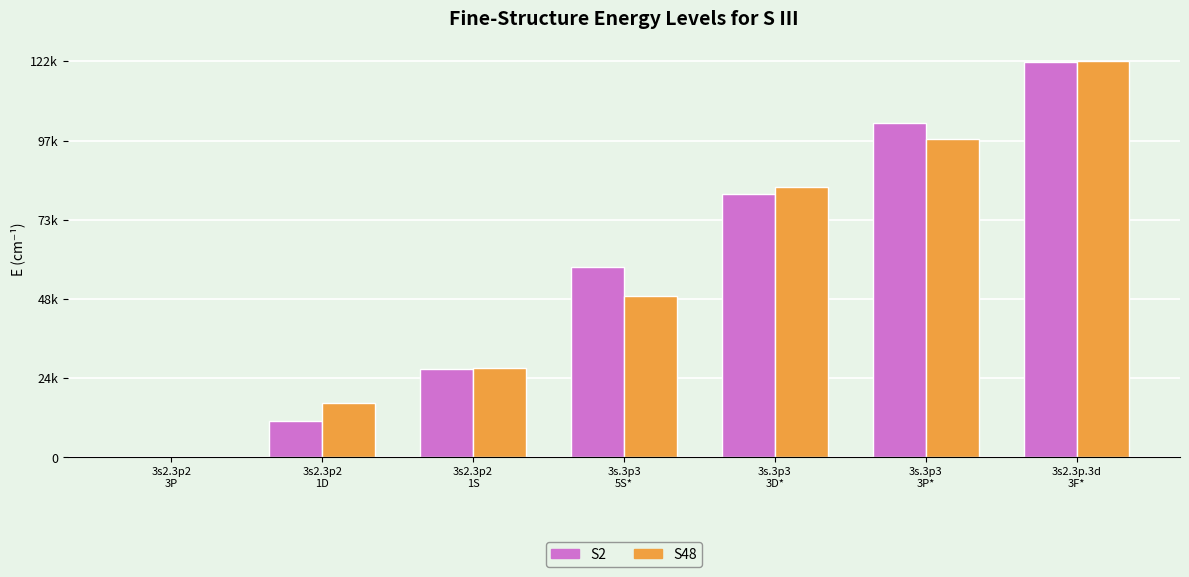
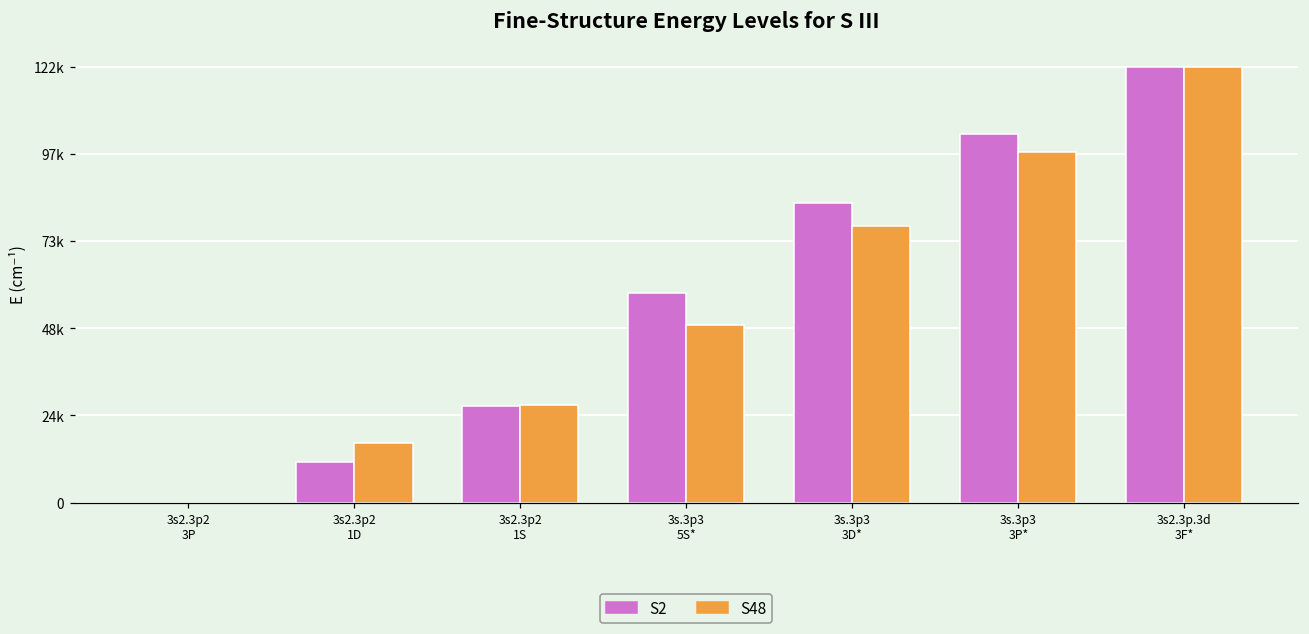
S2, 3s.3p3 3D*: 81000 -> 84000
S48, 3s.3p3 3D*: 83000 -> 78000
